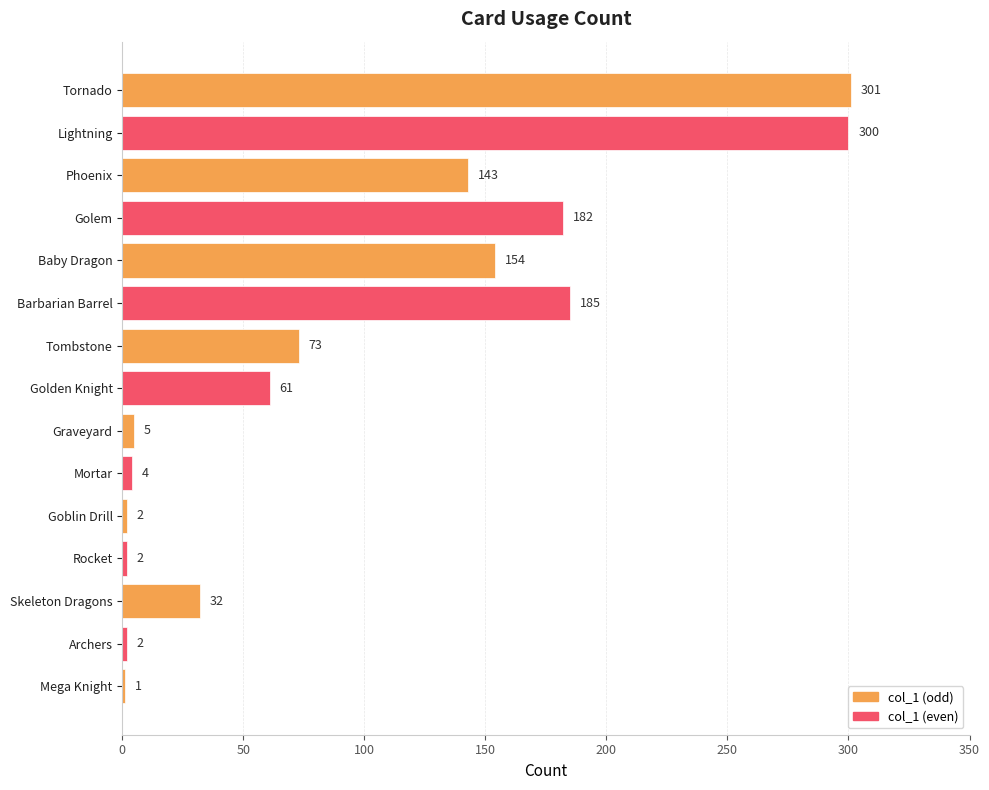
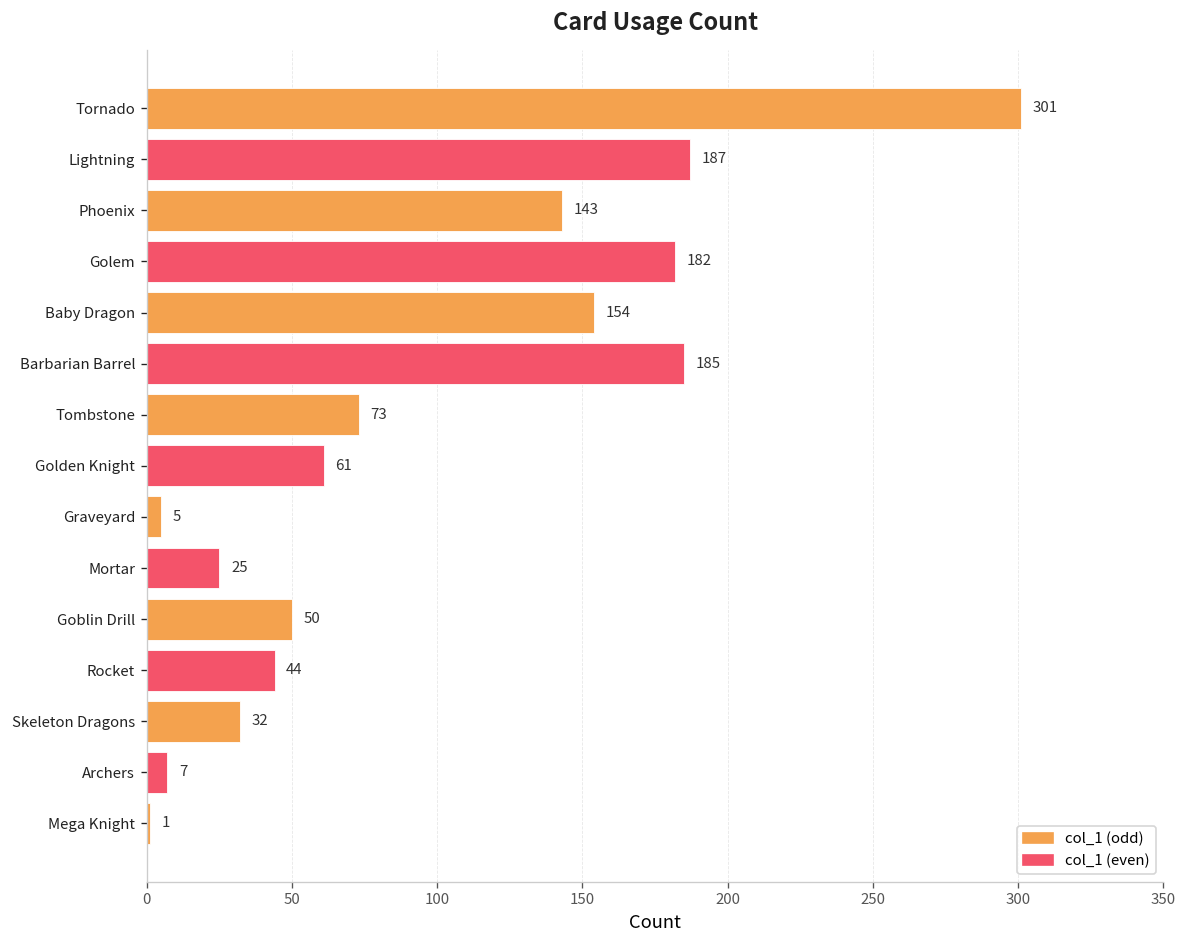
Lightning: 300 -> 187
Mortar: 4 -> 25
Goblin Drill: 2 -> 50
Rocket: 2 -> 44
Archers: 2 -> 7
